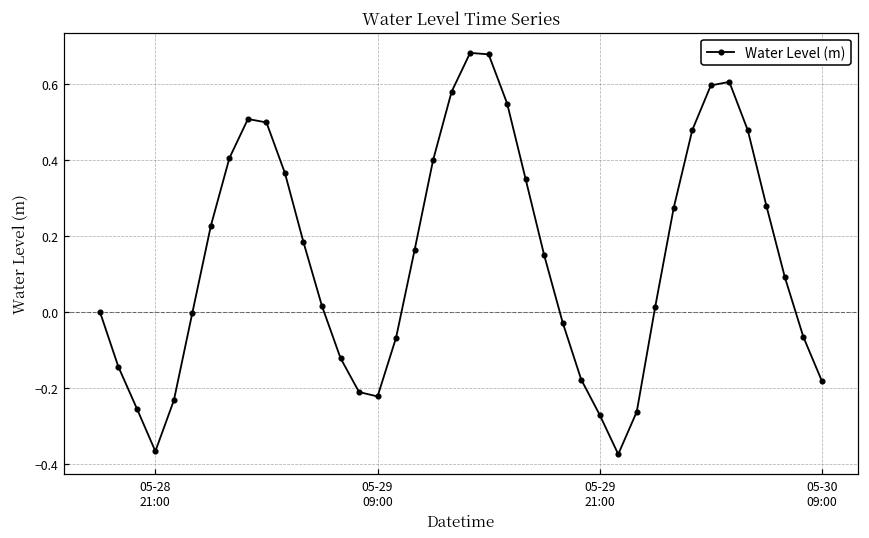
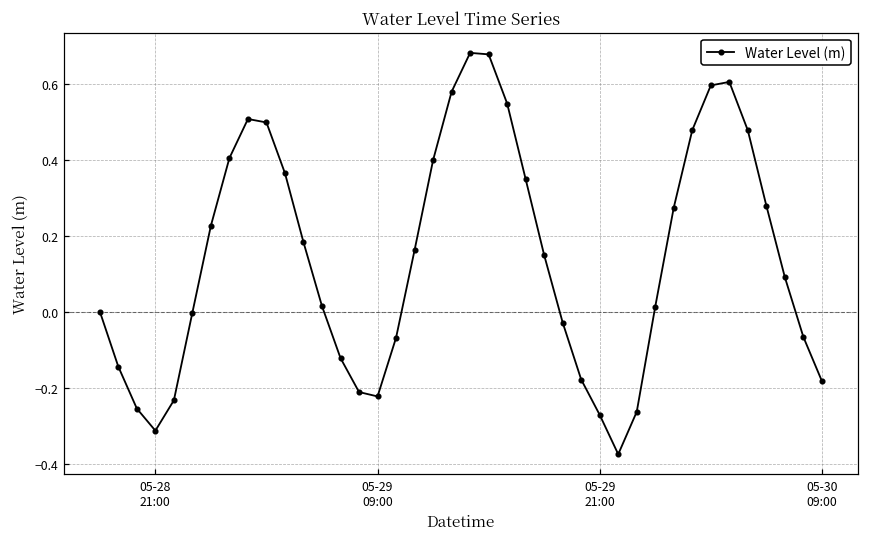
05-28 21:00: -0.37 -> -0.31
